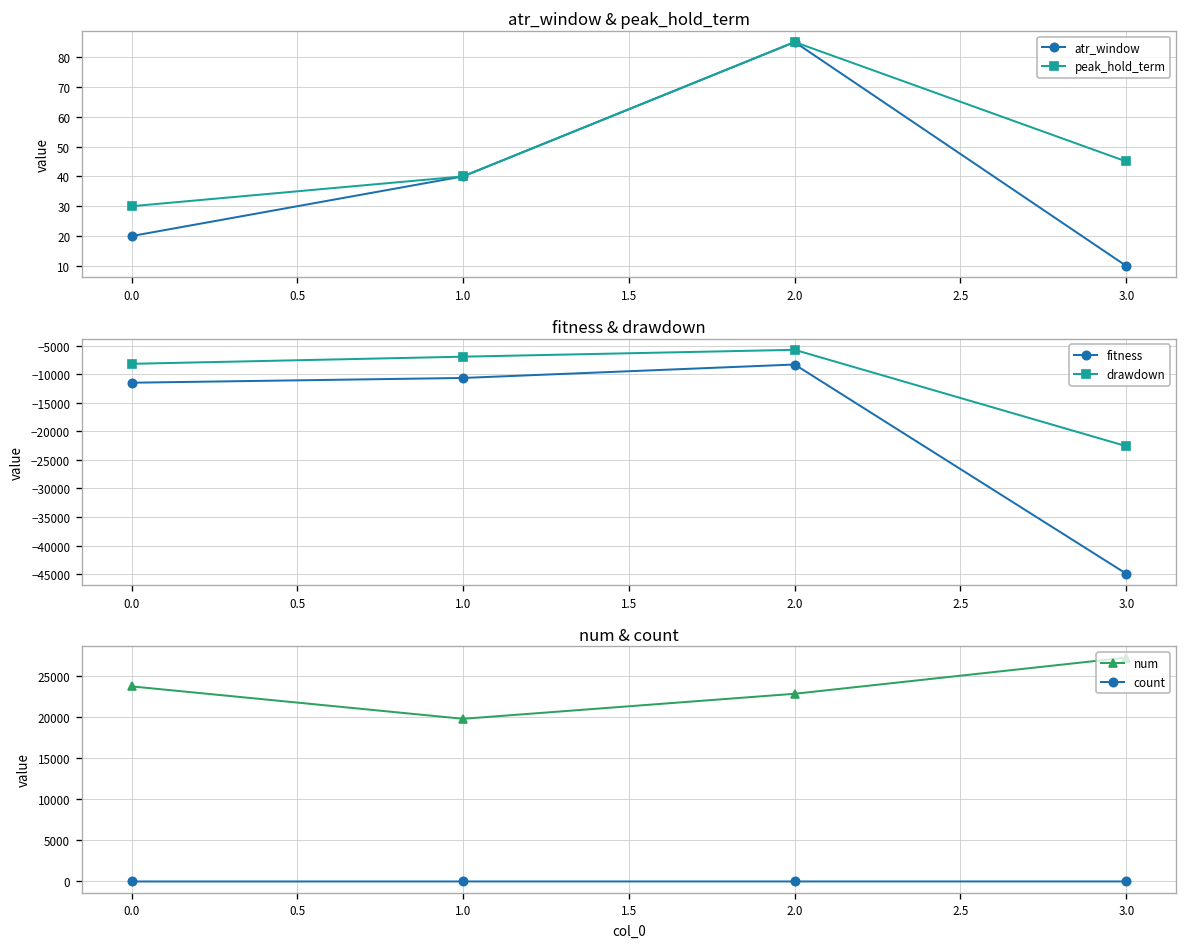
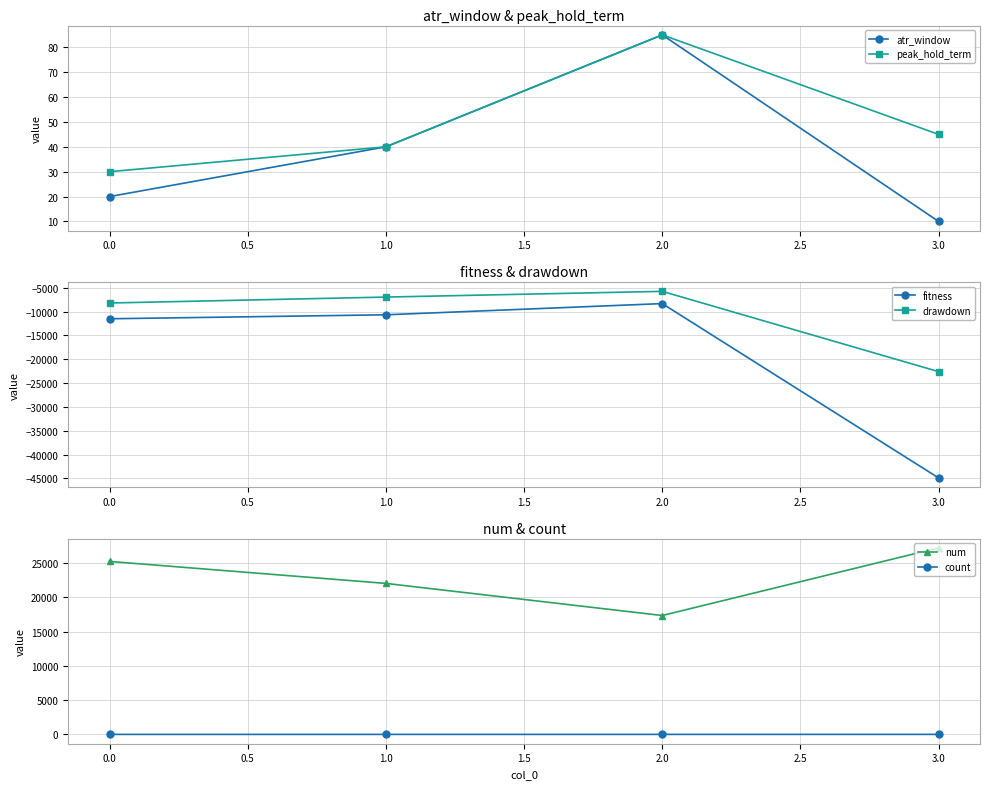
num & count, num, 0.0: 24000 -> 25000
num & count, num, 1.0: 20000 -> 22000
num & count, num, 2.0: 23000 -> 17000
